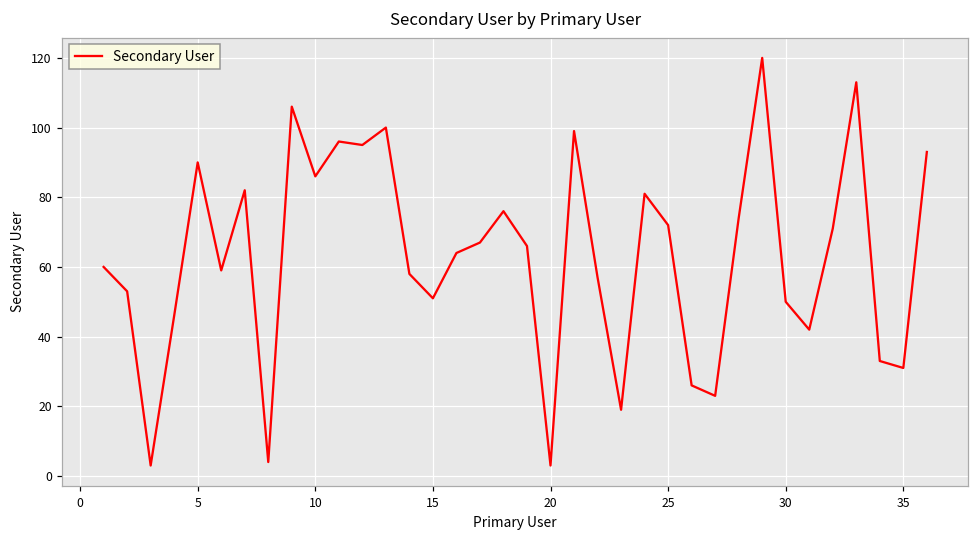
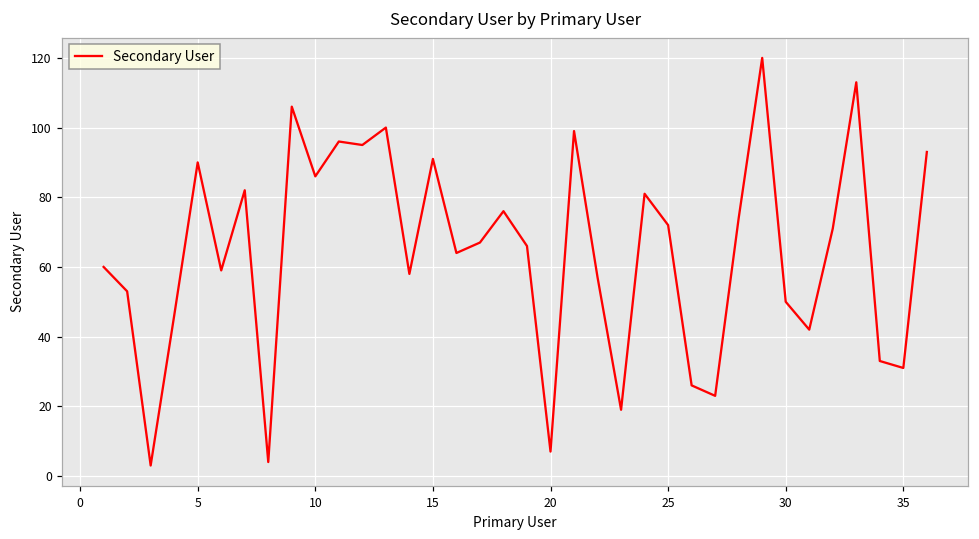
15: 51 -> 91
20: 3 -> 7
